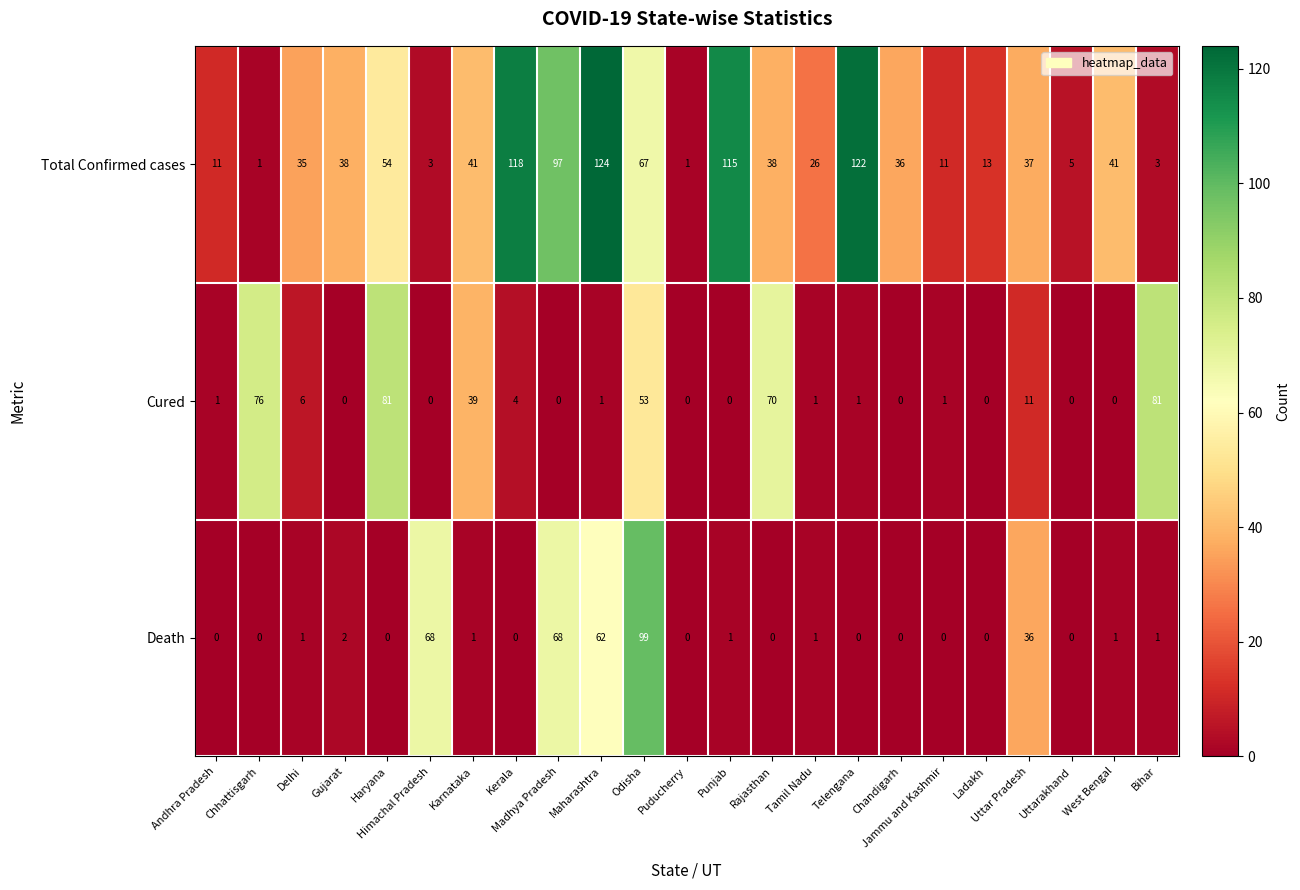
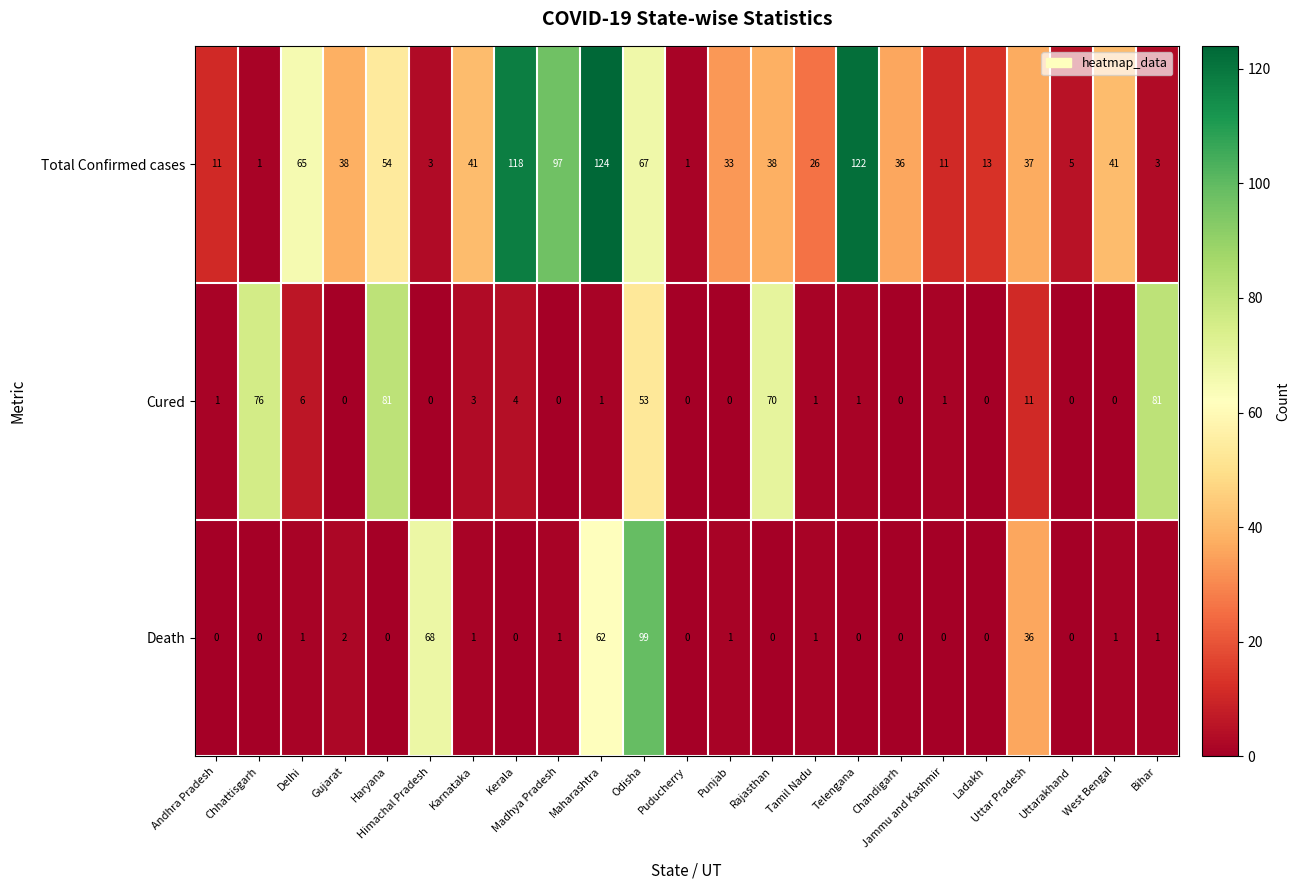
Total Confirmed cases, Delhi: 35 -> 65
Total Confirmed cases, Punjab: 115 -> 33
Cured, Karnataka: 39 -> 3
Death, Madhya Pradesh: 68 -> 1
